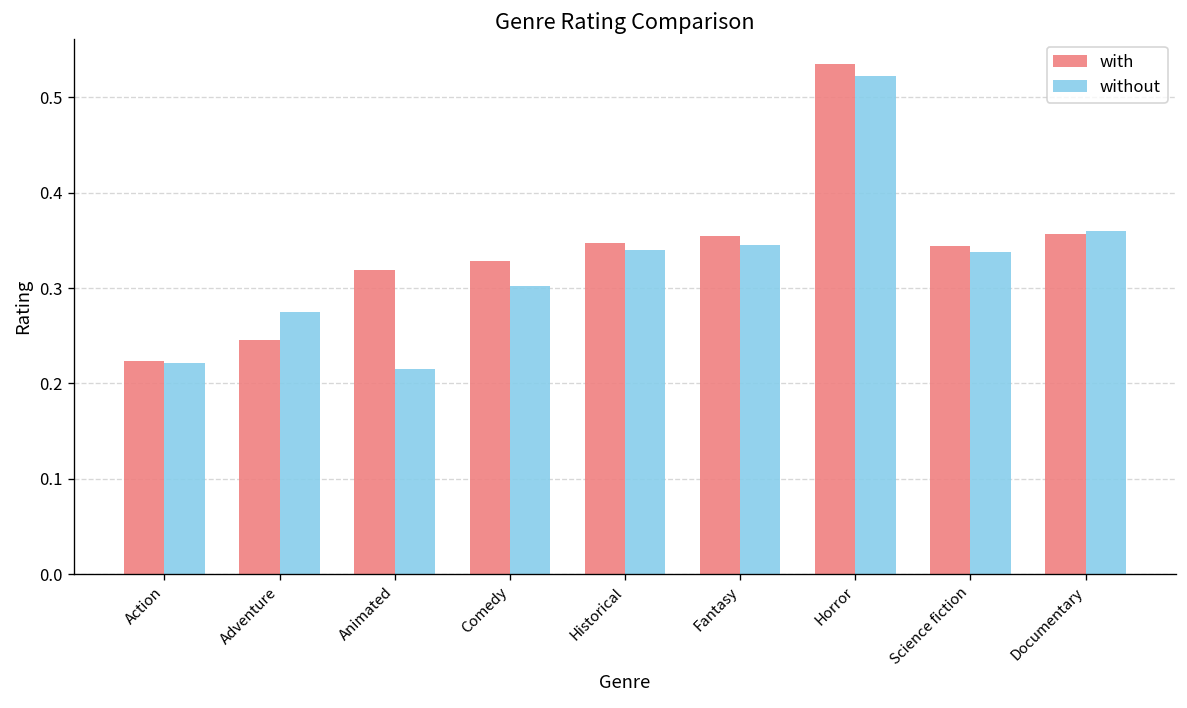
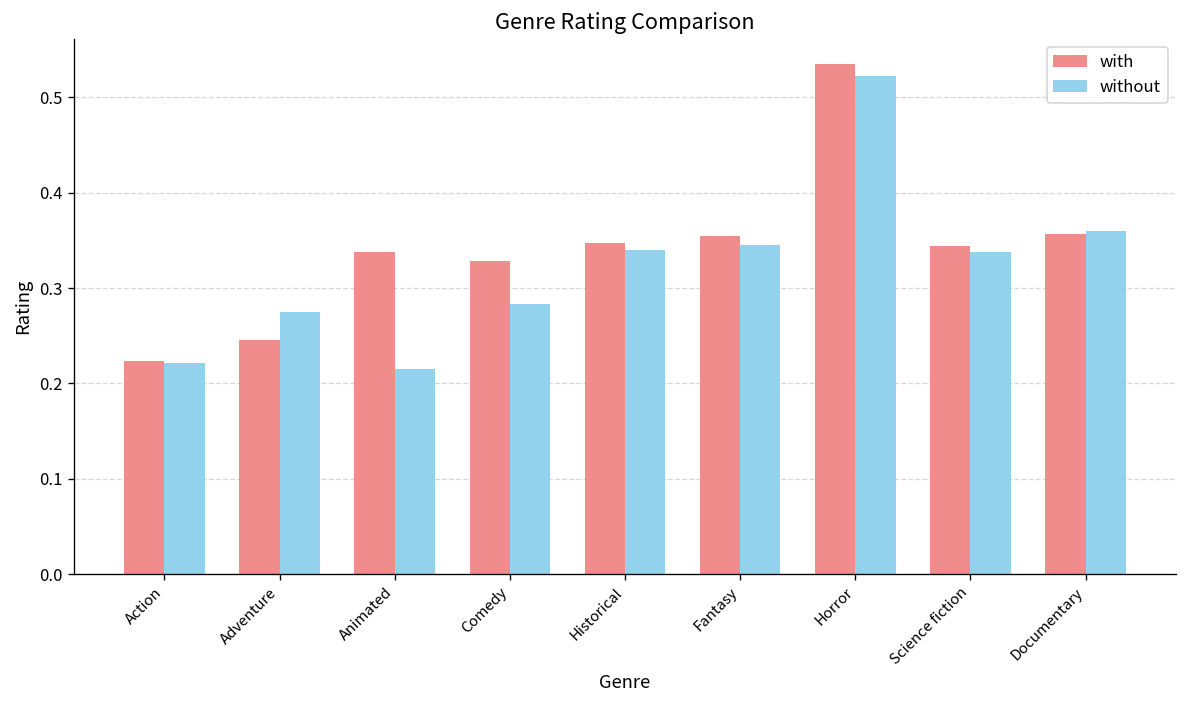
with, Animated: 0.32 -> 0.34
without, Comedy: 0.30 -> 0.28
